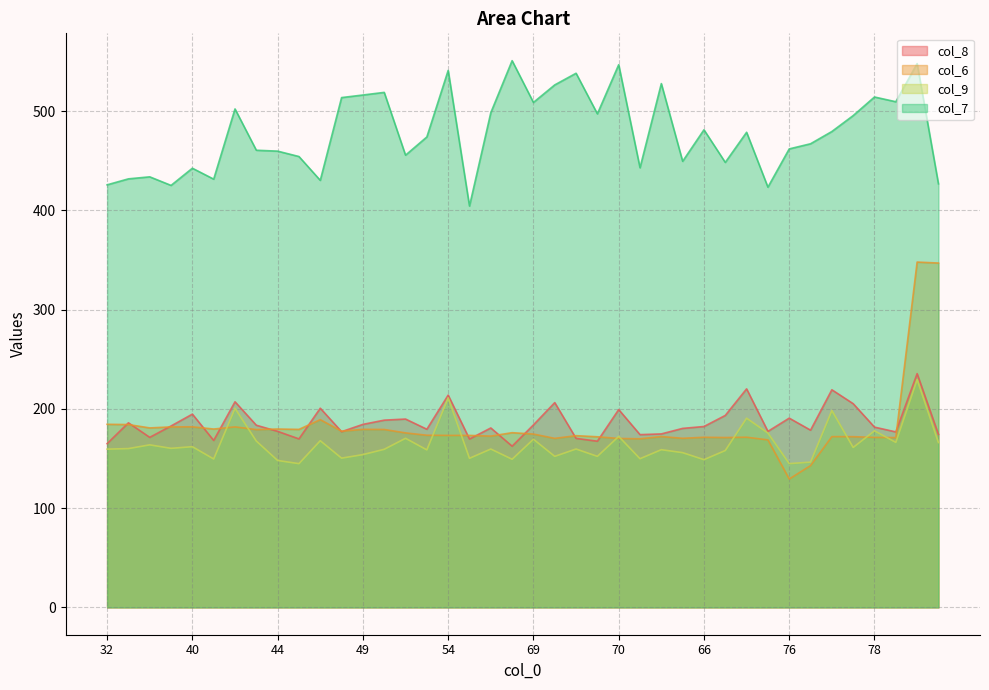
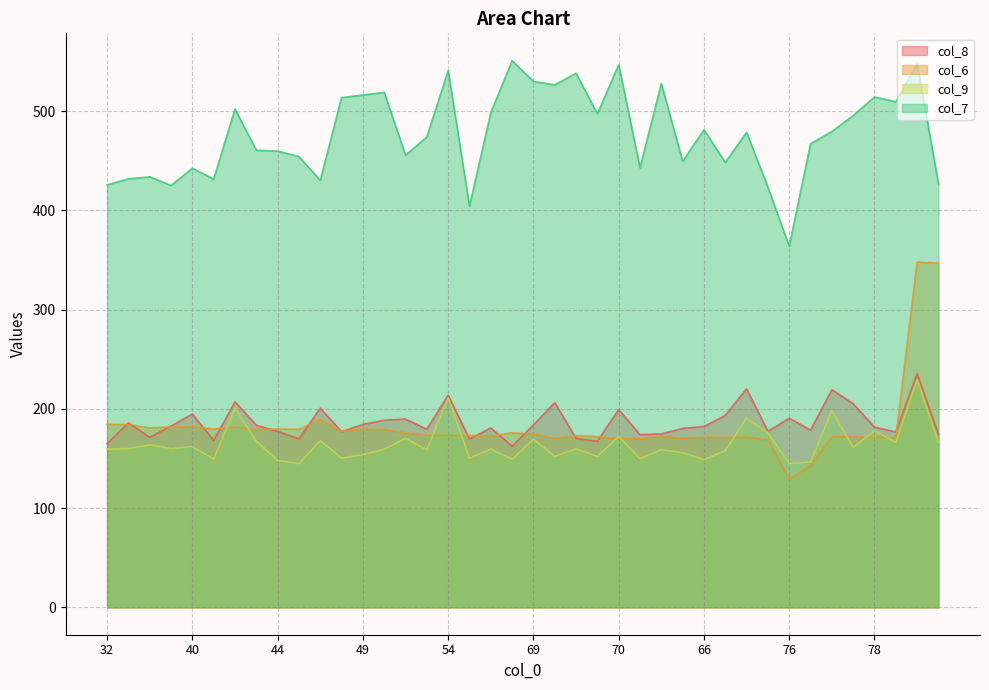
col_7, 69: 510 -> 530
col_7, 76: 460 -> 360
